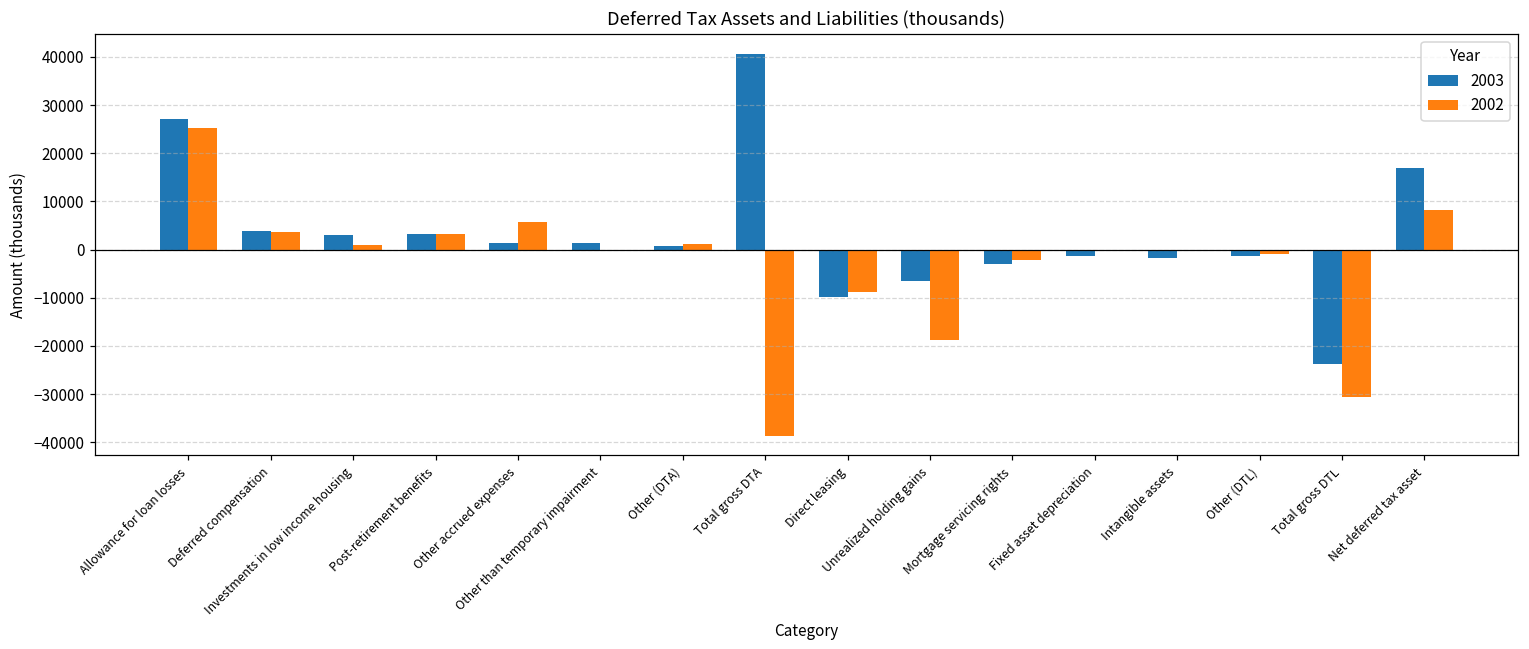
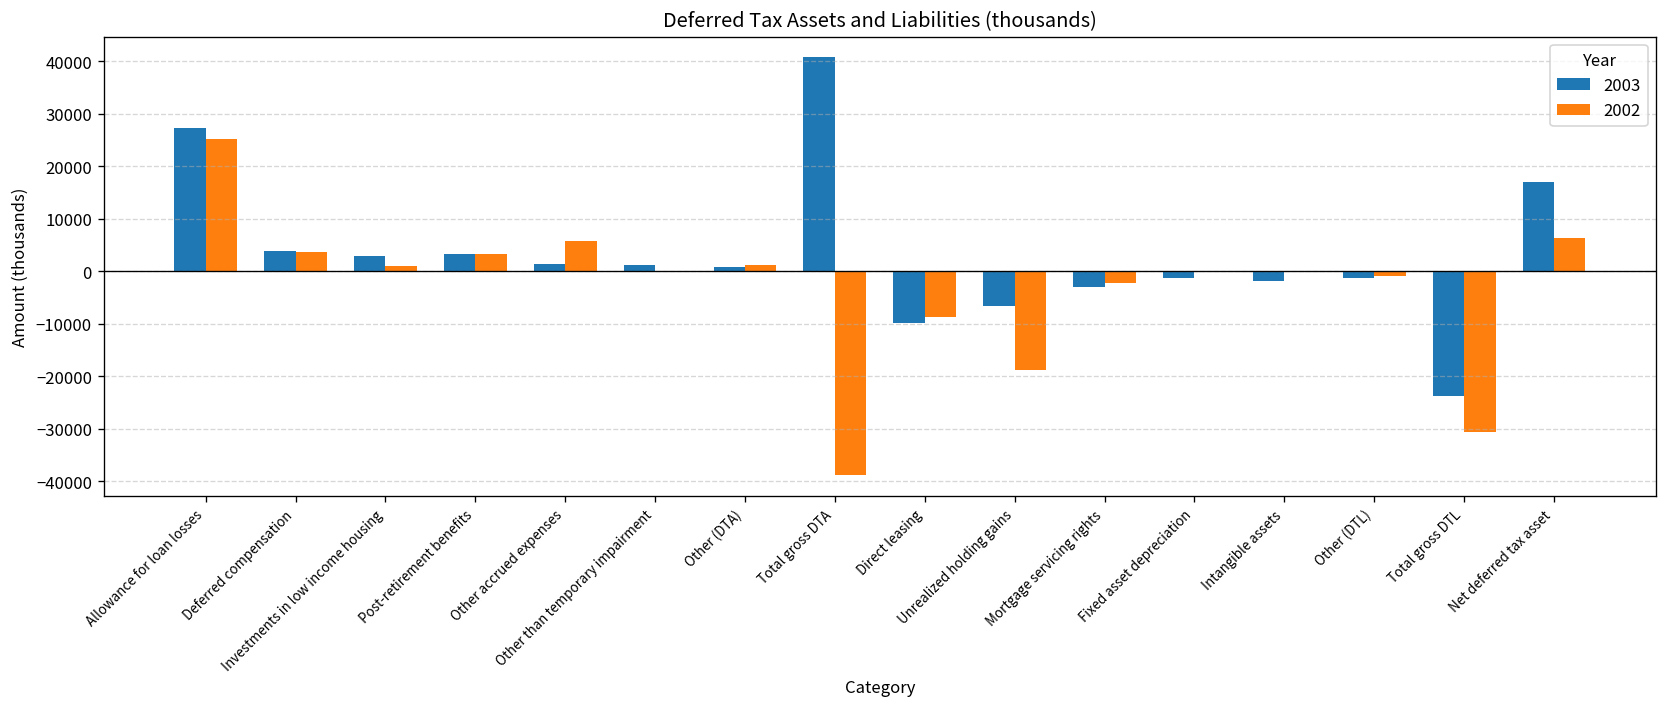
2002, Net deferred tax asset: 8000 -> 6000
